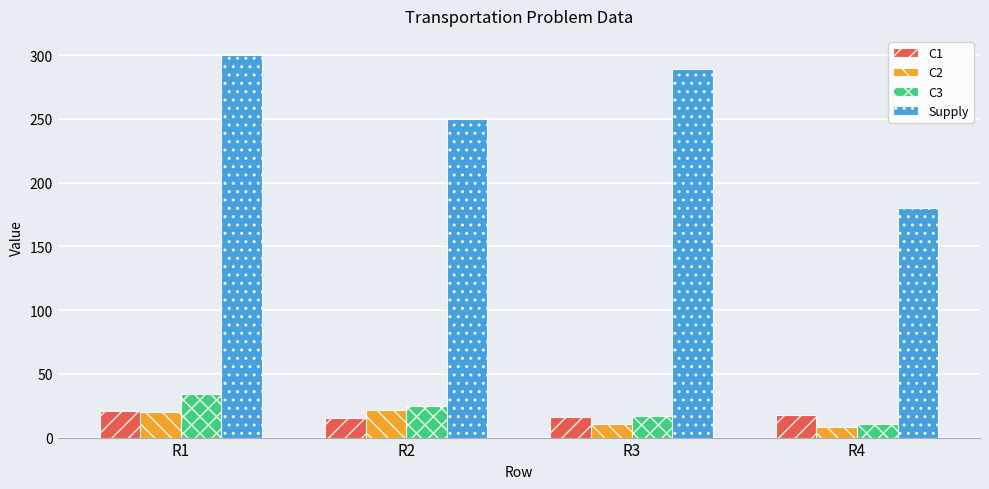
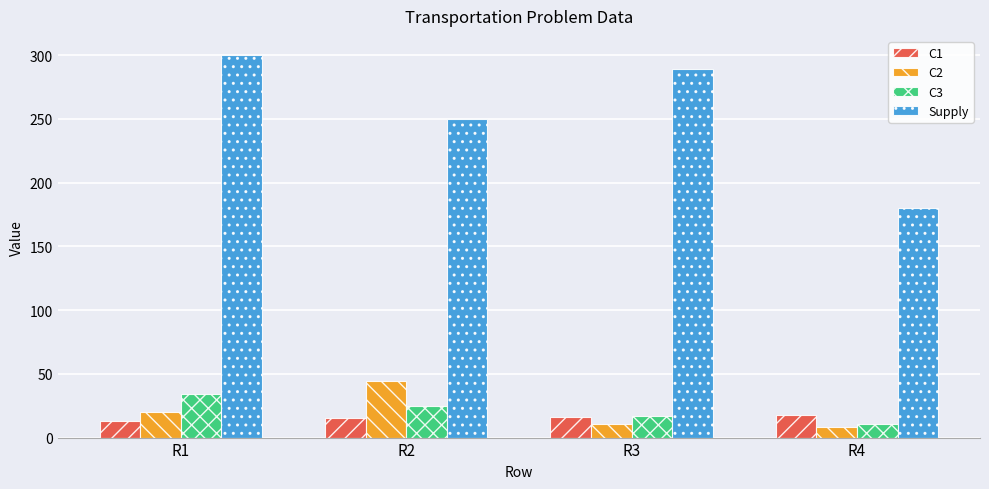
C1, R1: 21 -> 13
C2, R2: 22 -> 44
